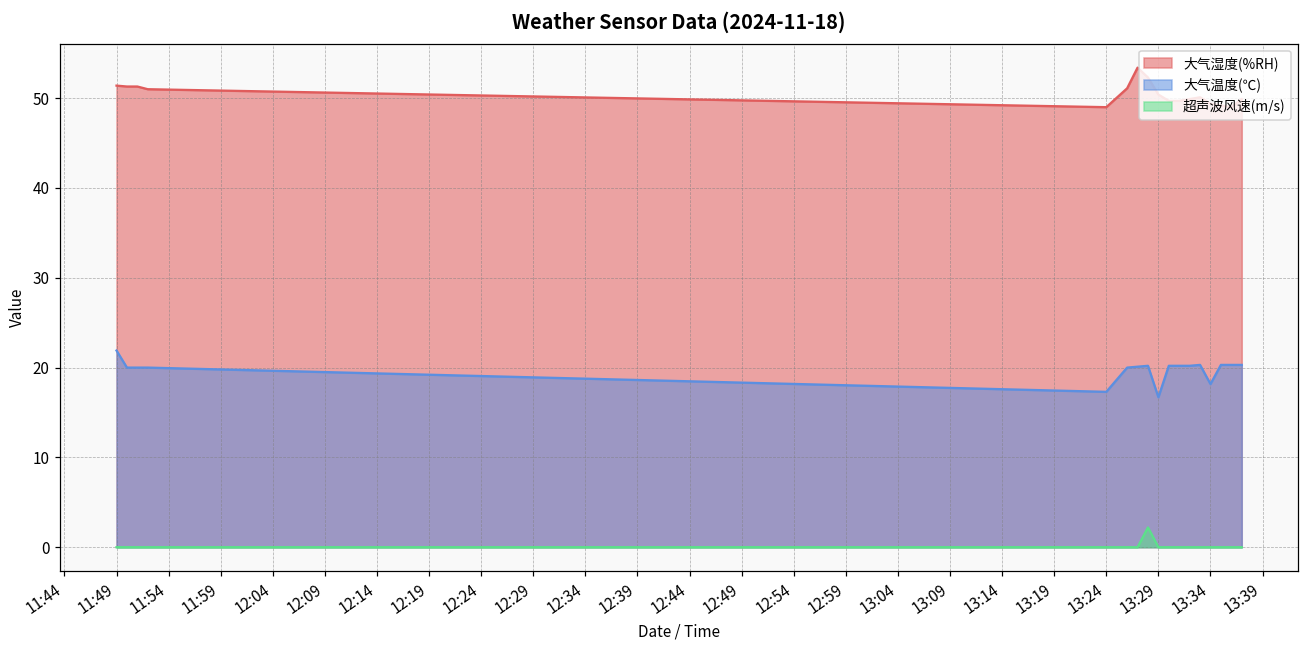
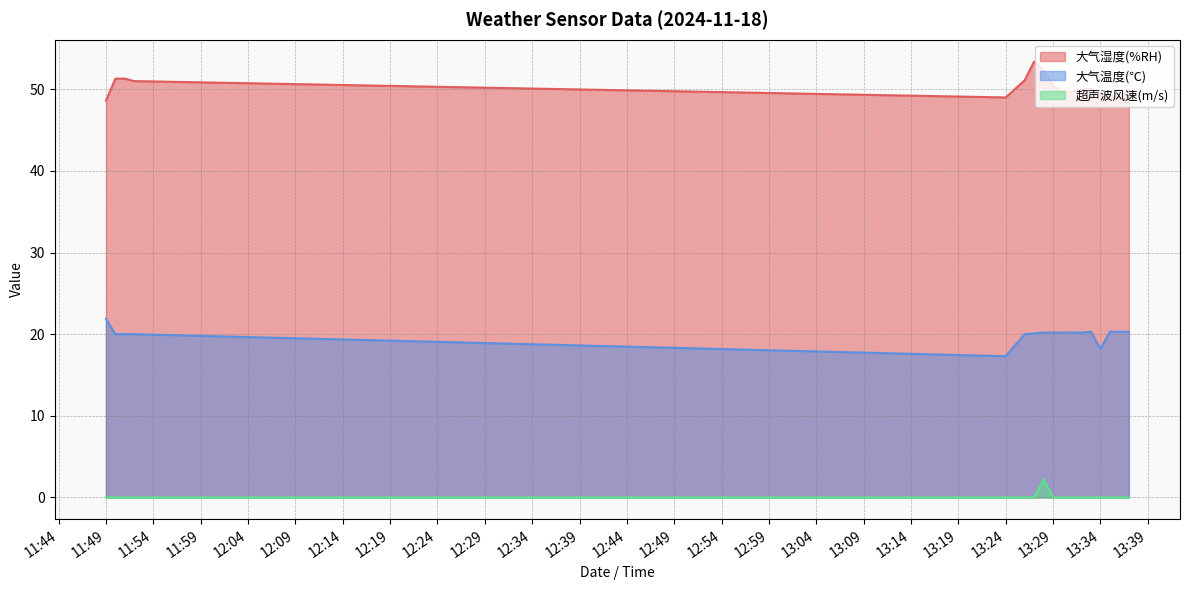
大气湿度(%RH), 11:49: 51 -> 49
大气温度(℃), 13:29: 17 -> 20
